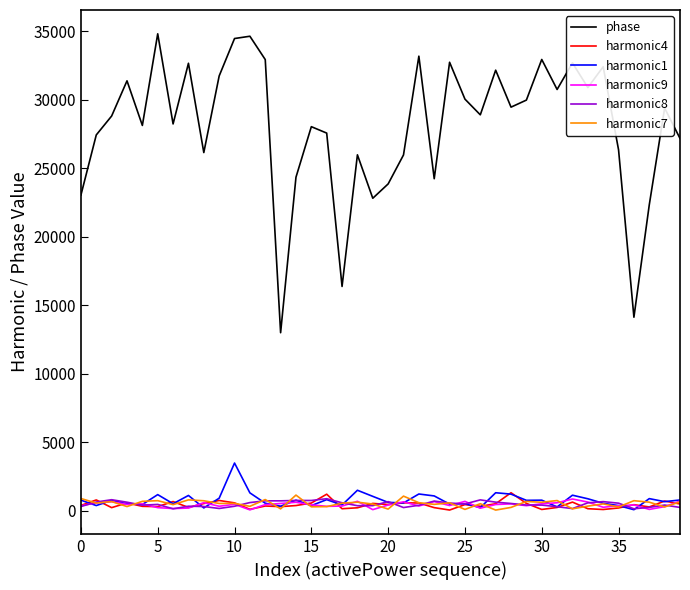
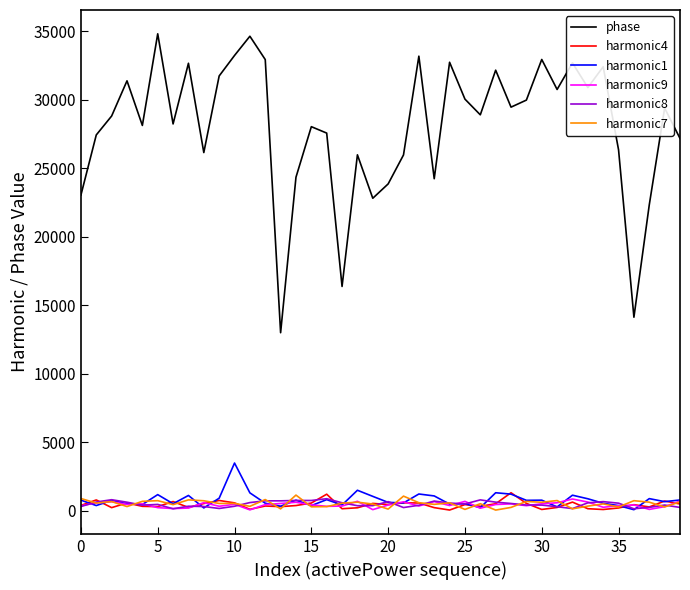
phase, 10: 34500 -> 33200
